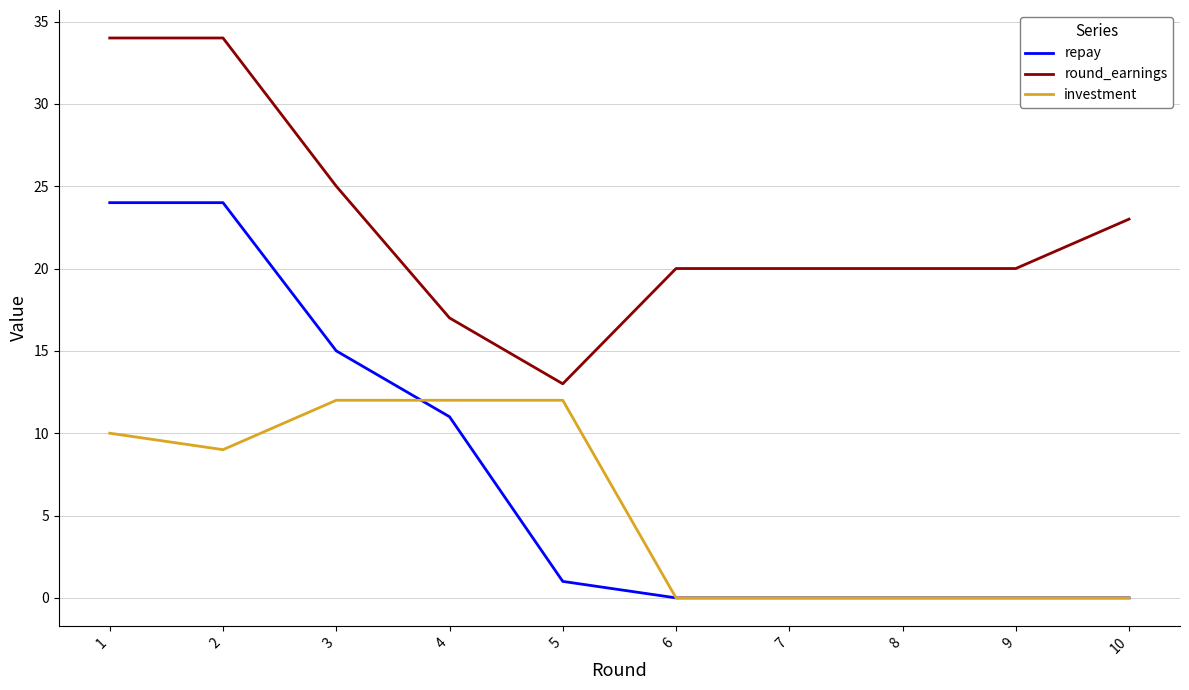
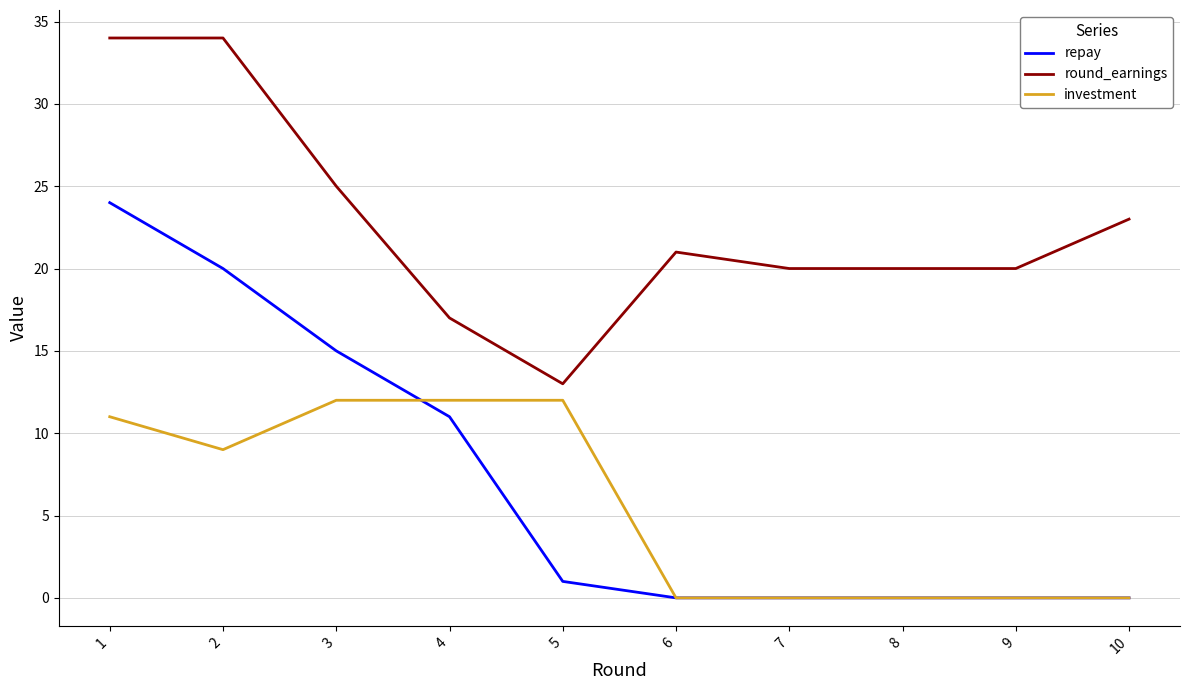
investment, 1: 10 -> 11
repay, 2: 24 -> 20
round_earnings, 6: 20 -> 21
